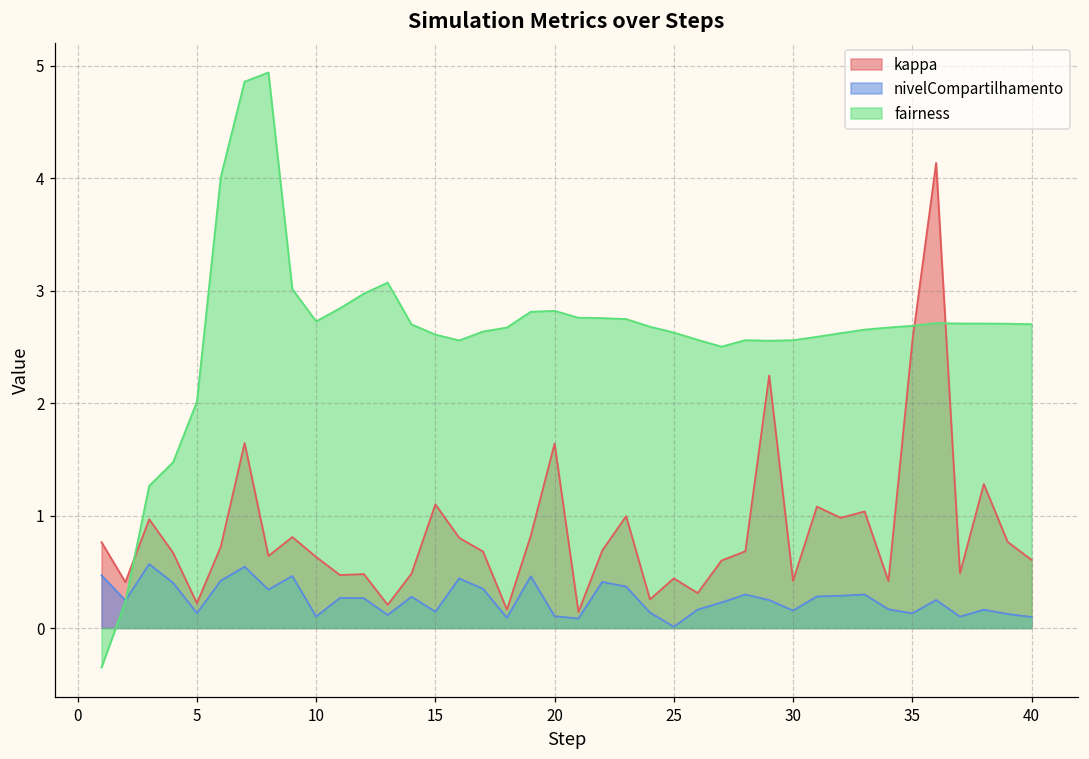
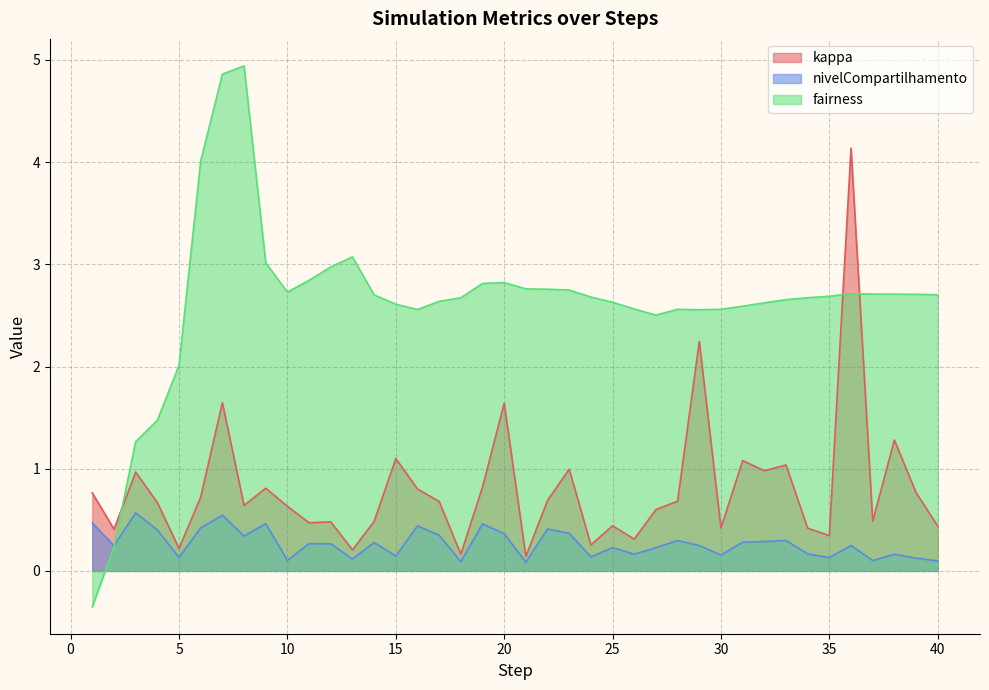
nivelCompartilhamento, 20: 0.10 -> 0.36
nivelCompartilhamento, 25: 0.01 -> 0.23
kappa, 35: 2.55 -> 0.35
kappa, 40: 0.61 -> 0.44
